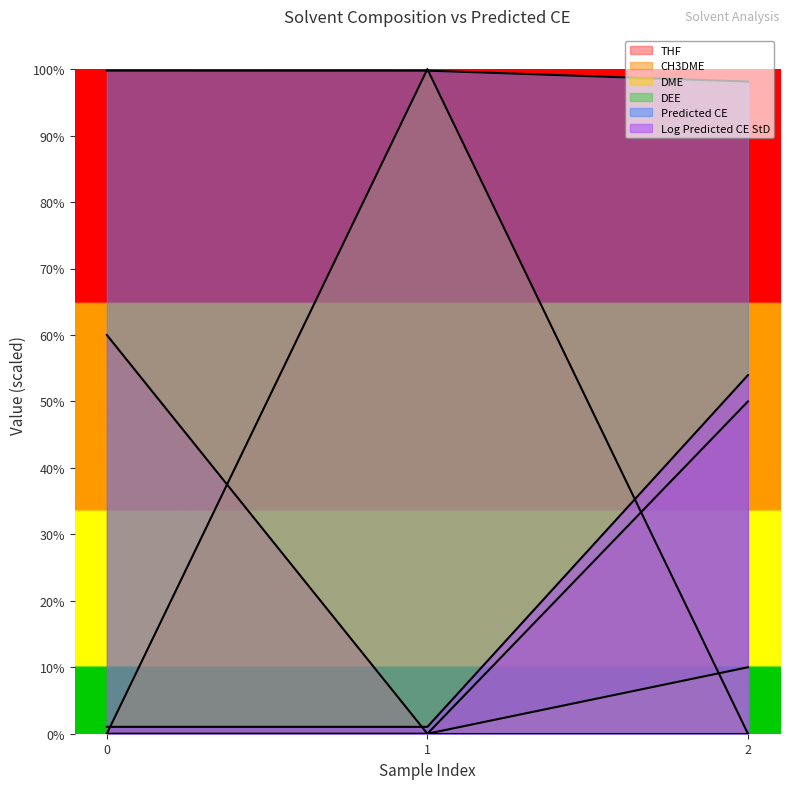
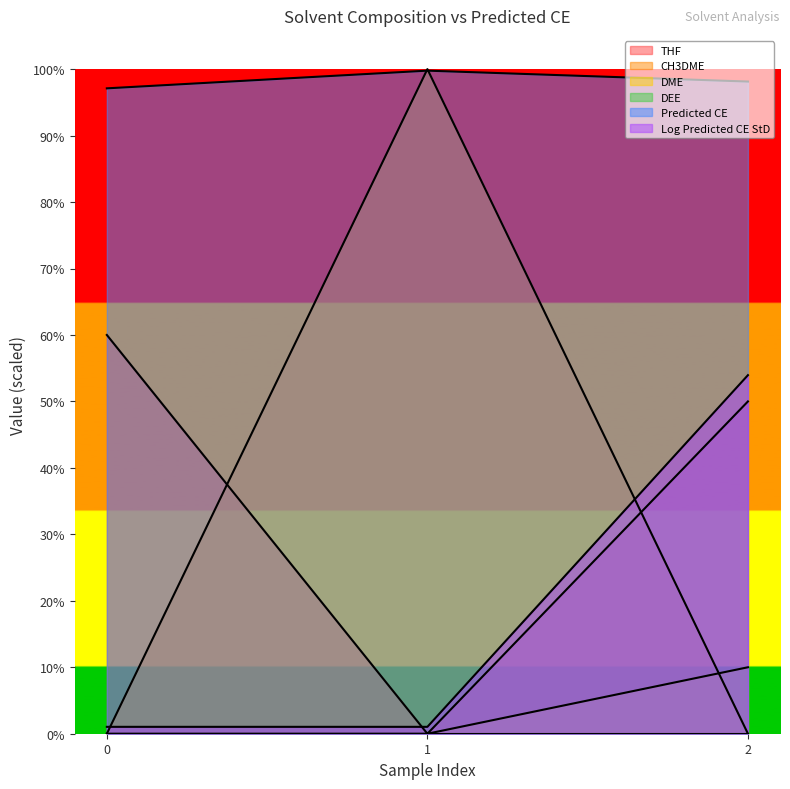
Predicted CE, 0: 100% -> 97%
